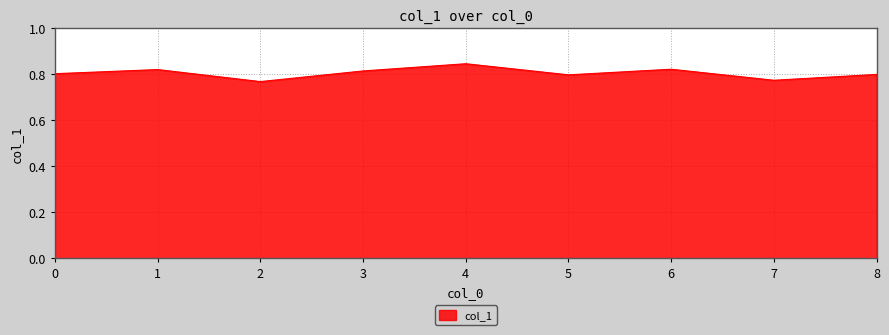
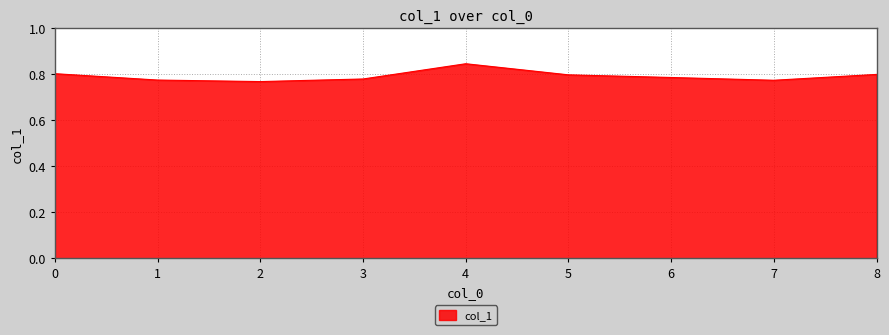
1: 0.82 -> 0.78
3: 0.81 -> 0.78
6: 0.82 -> 0.79
